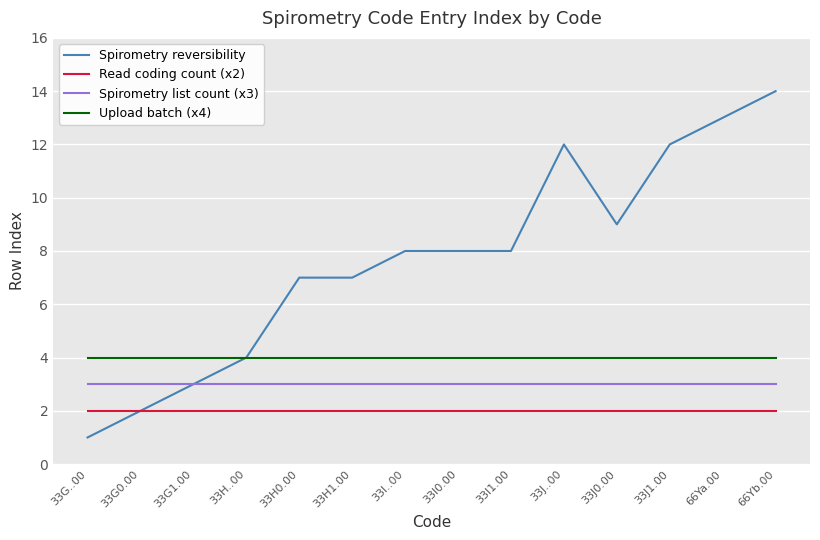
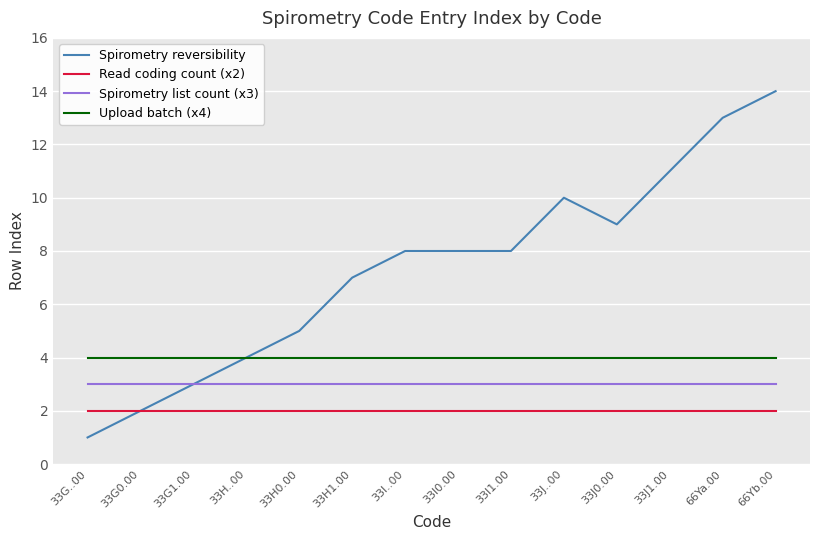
Spirometry reversibility, 33H0.00: 7 -> 5
Spirometry reversibility, 33J..00: 12 -> 10
Spirometry reversibility, 33J1.00: 12 -> 11
